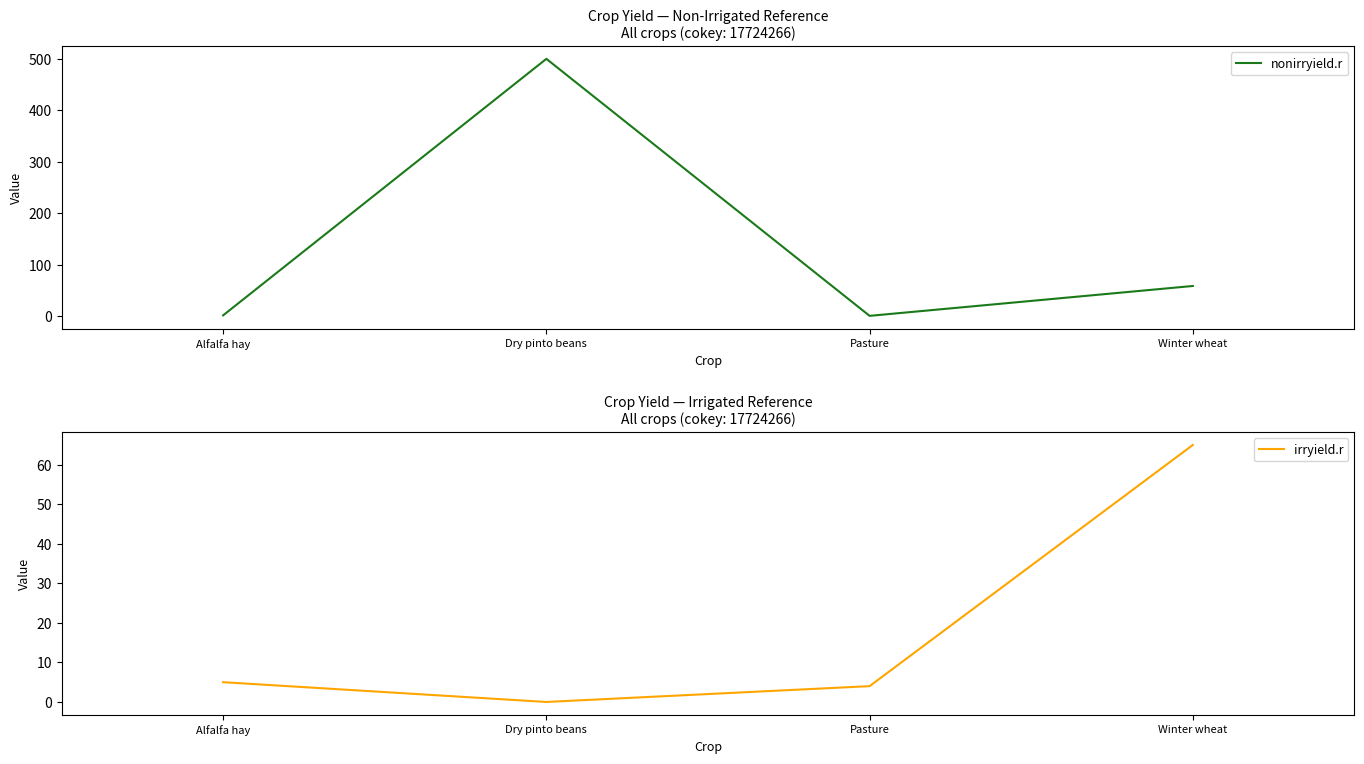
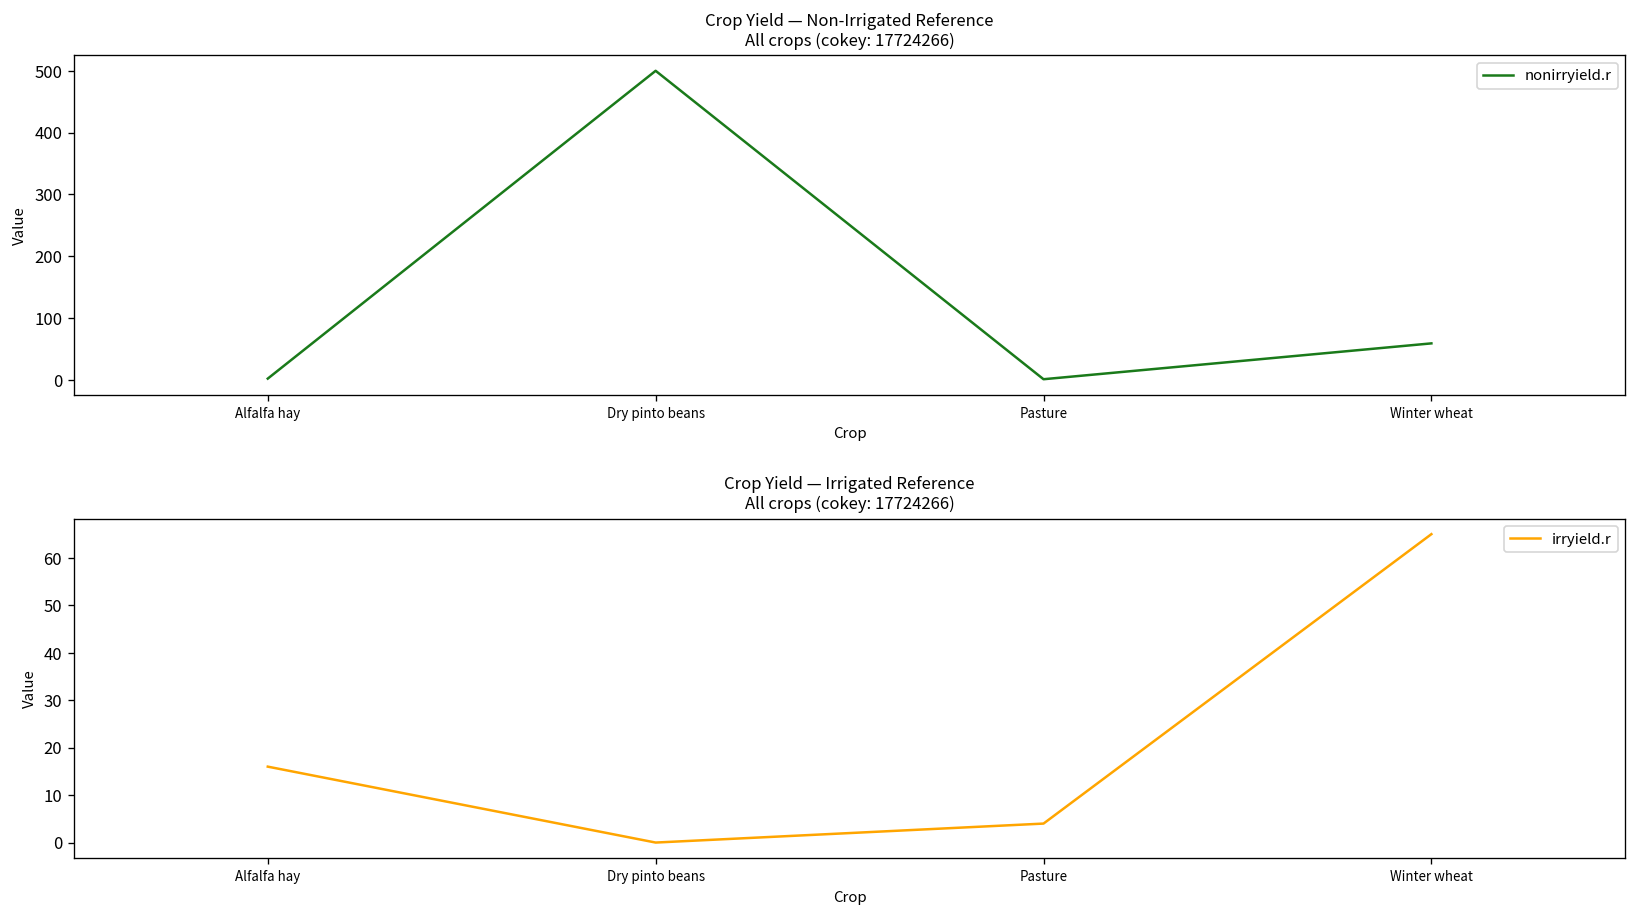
Crop Yield — Irrigated Reference All crops (cokey: 17724266), Alfalfa hay: 5 -> 16
